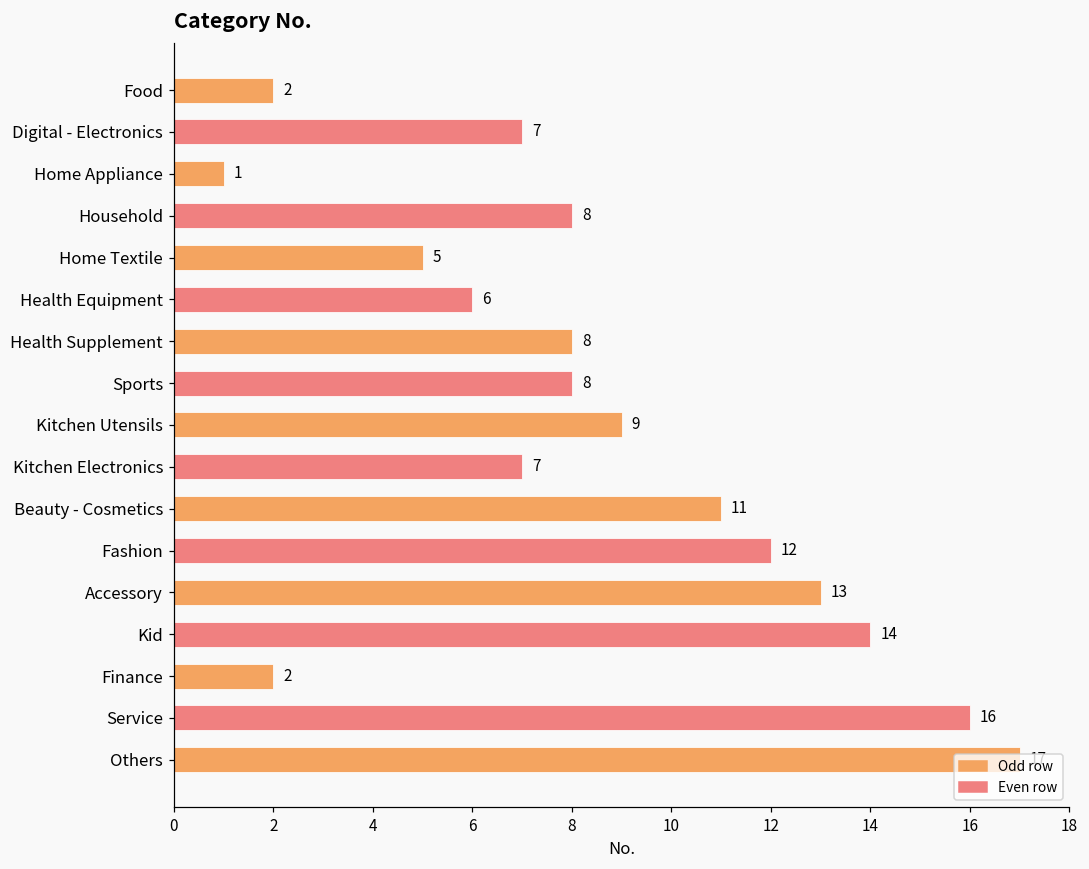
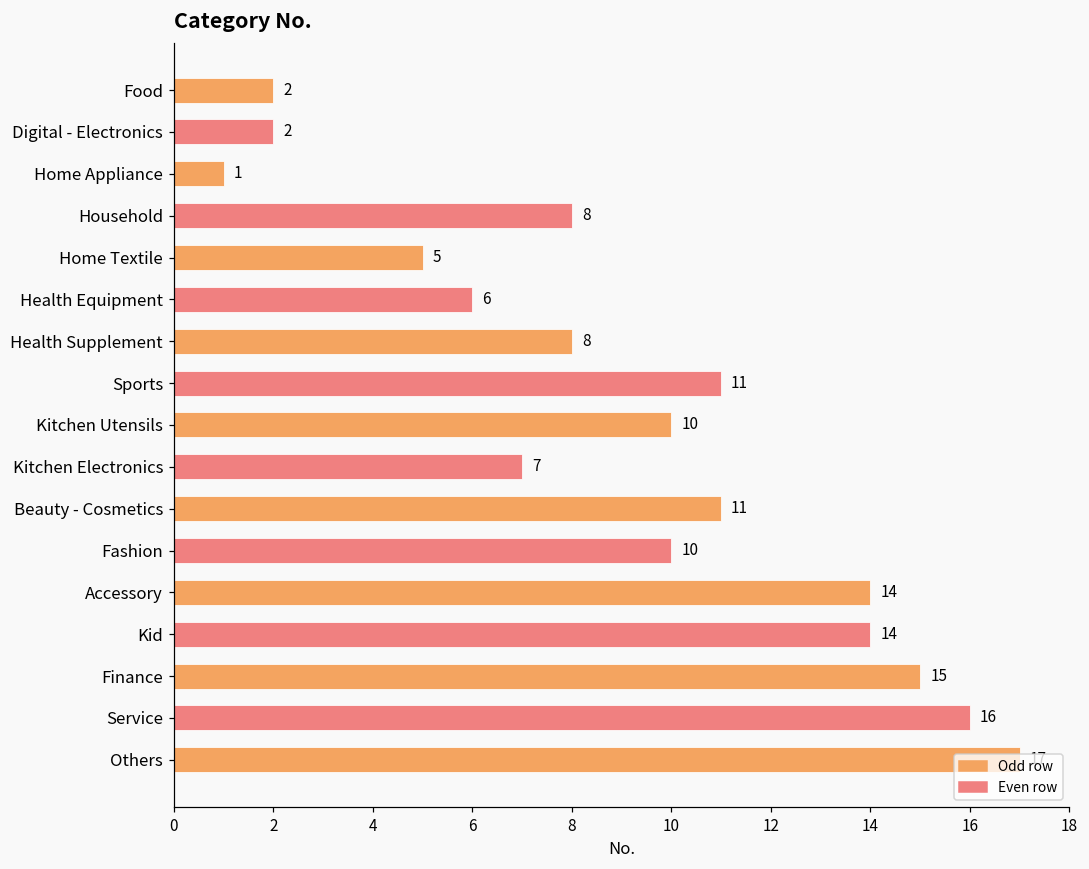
Digital - Electronics: 7 -> 2
Sports: 8 -> 11
Kitchen Utensils: 9 -> 10
Fashion: 12 -> 10
Accessory: 13 -> 14
Finance: 2 -> 15
